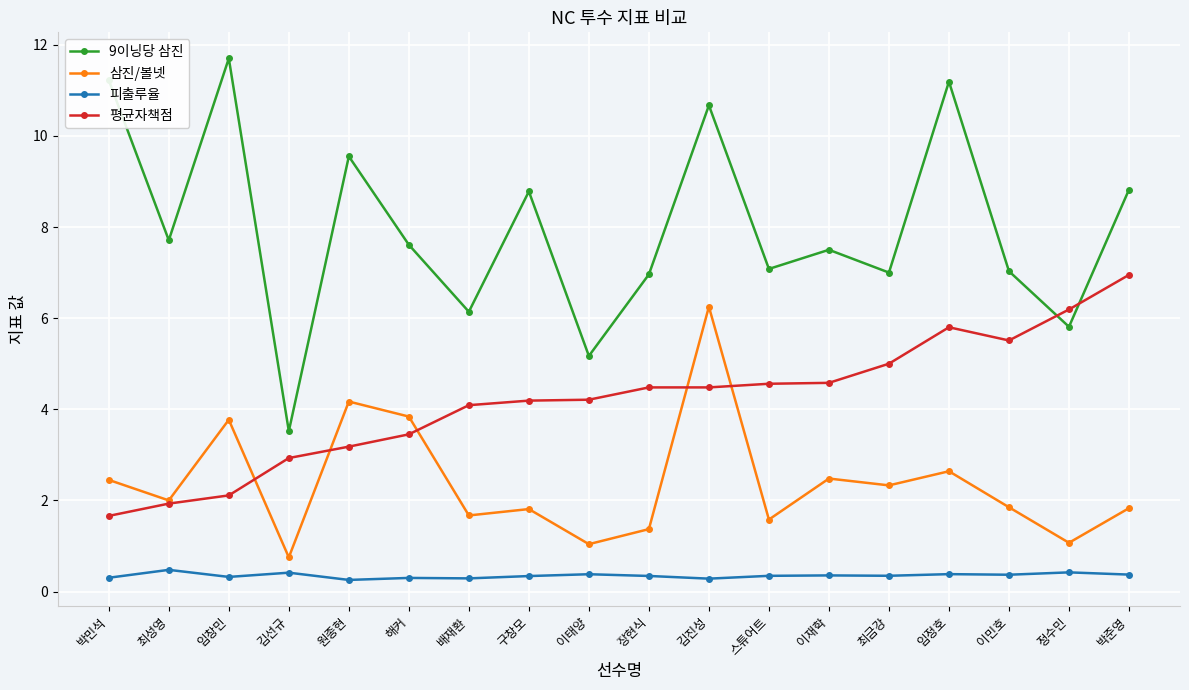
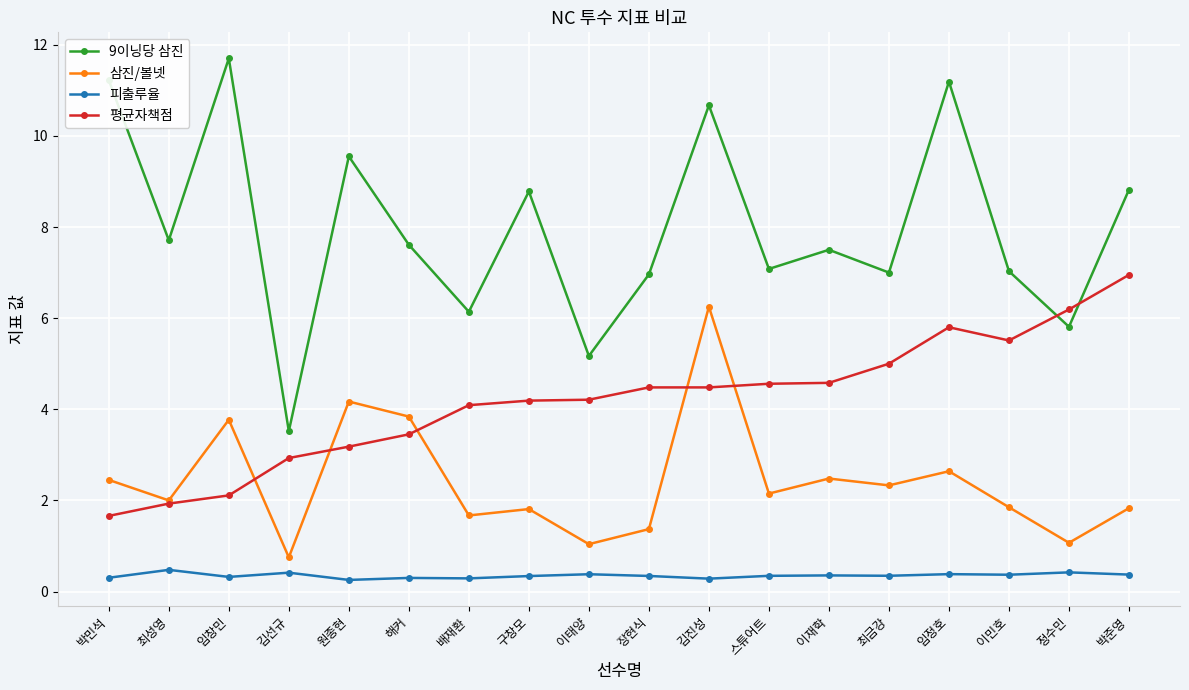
삼진/볼넷, 스튜어트: 1.6 -> 2.2
